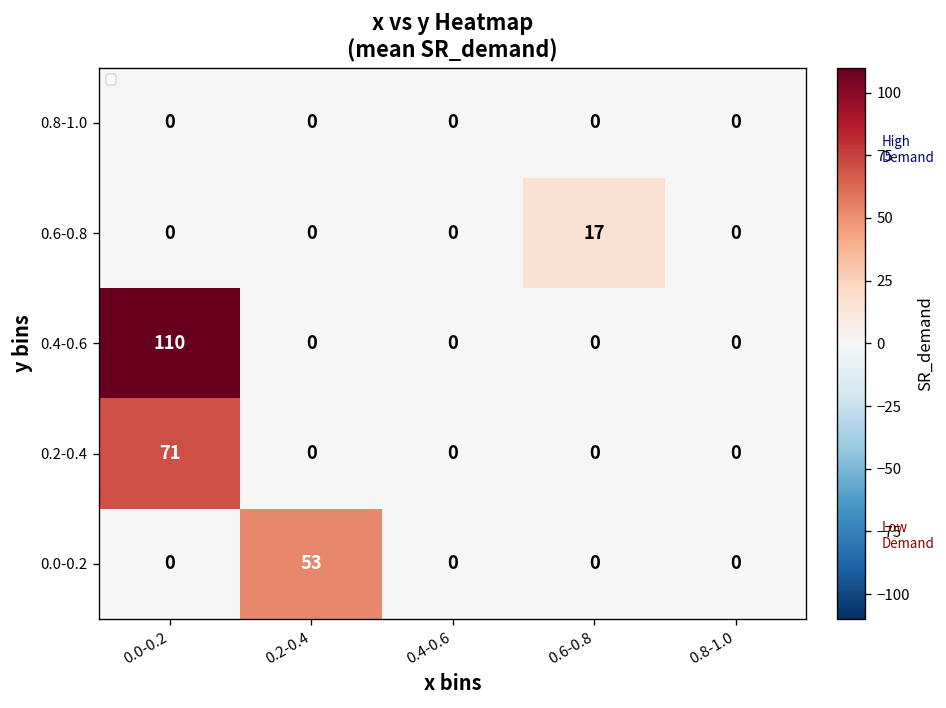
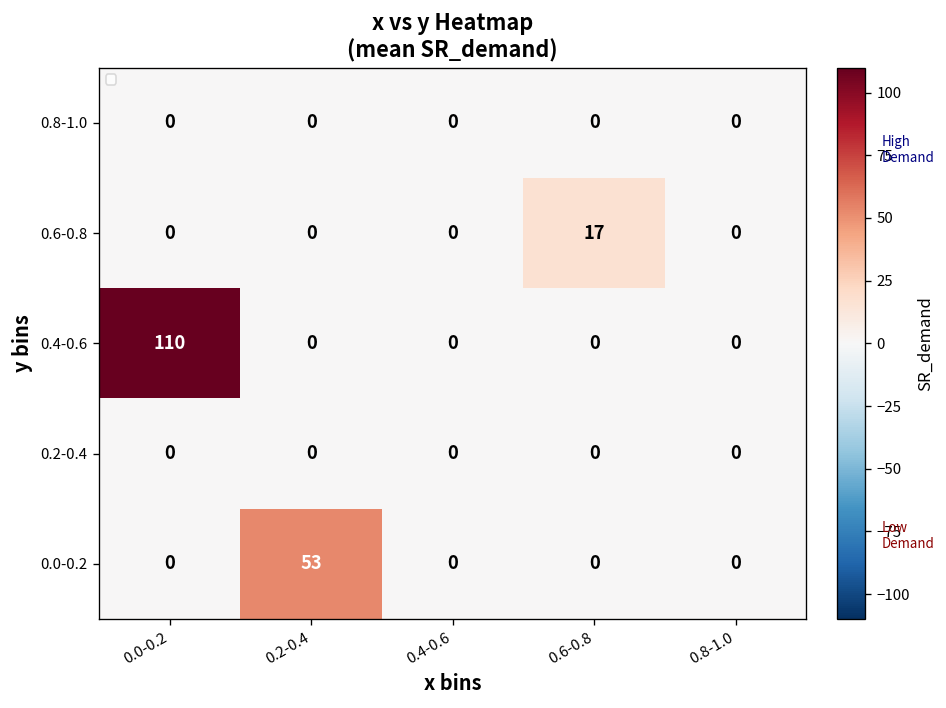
0.2-0.4, 0.0-0.2: 71 -> 0
